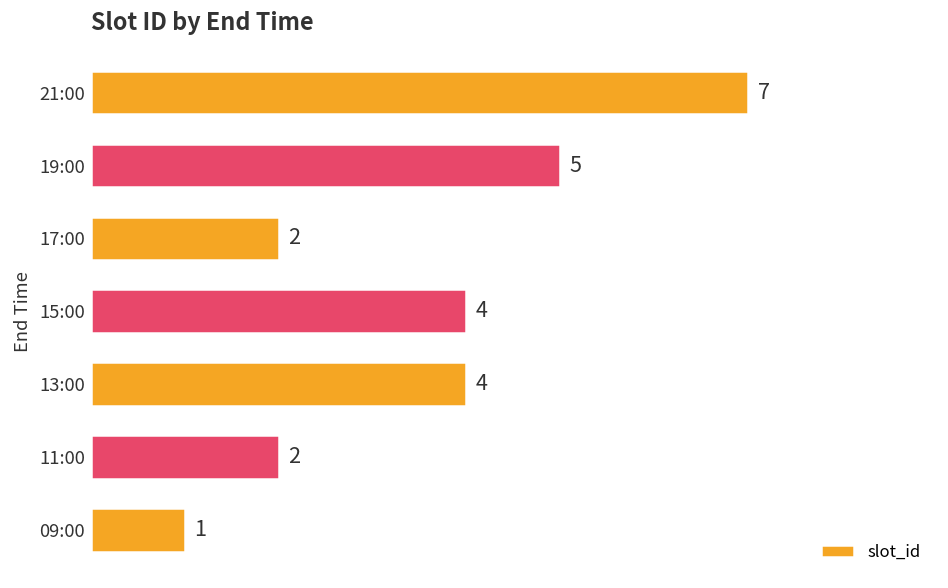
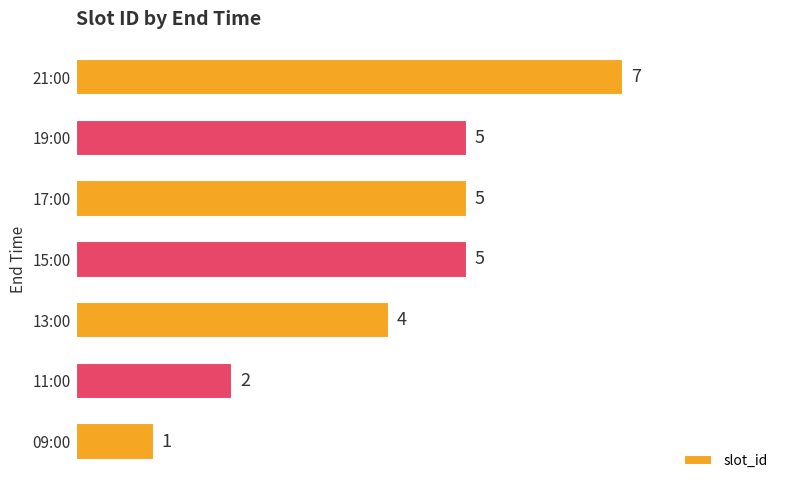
17:00: 2 -> 5
15:00: 4 -> 5
